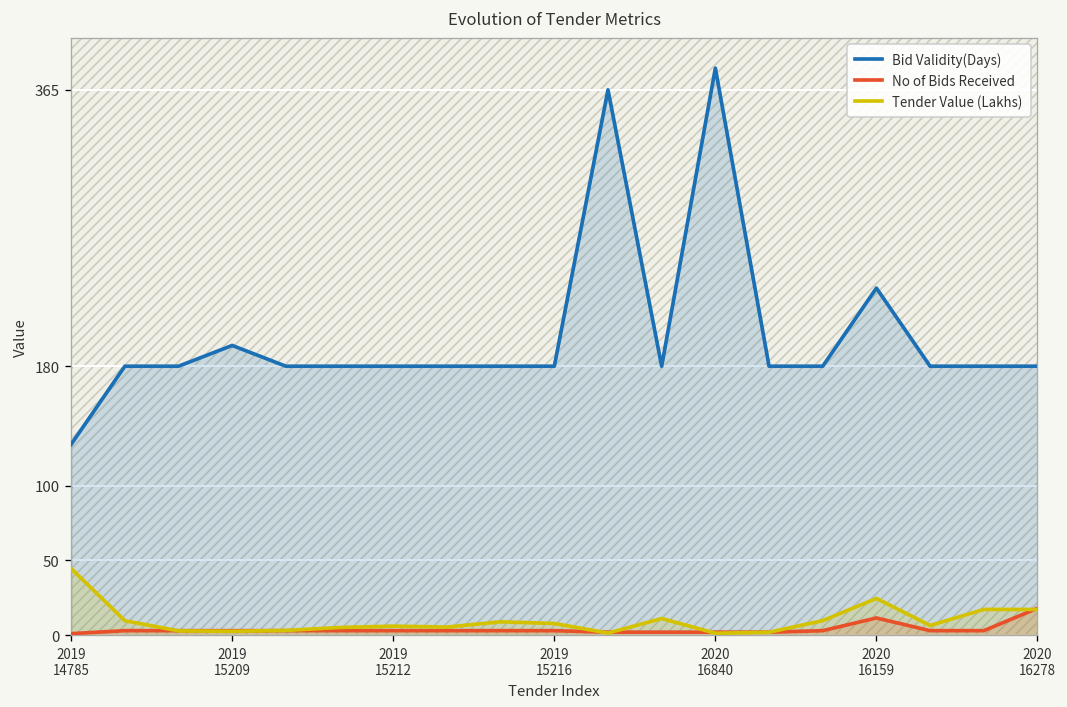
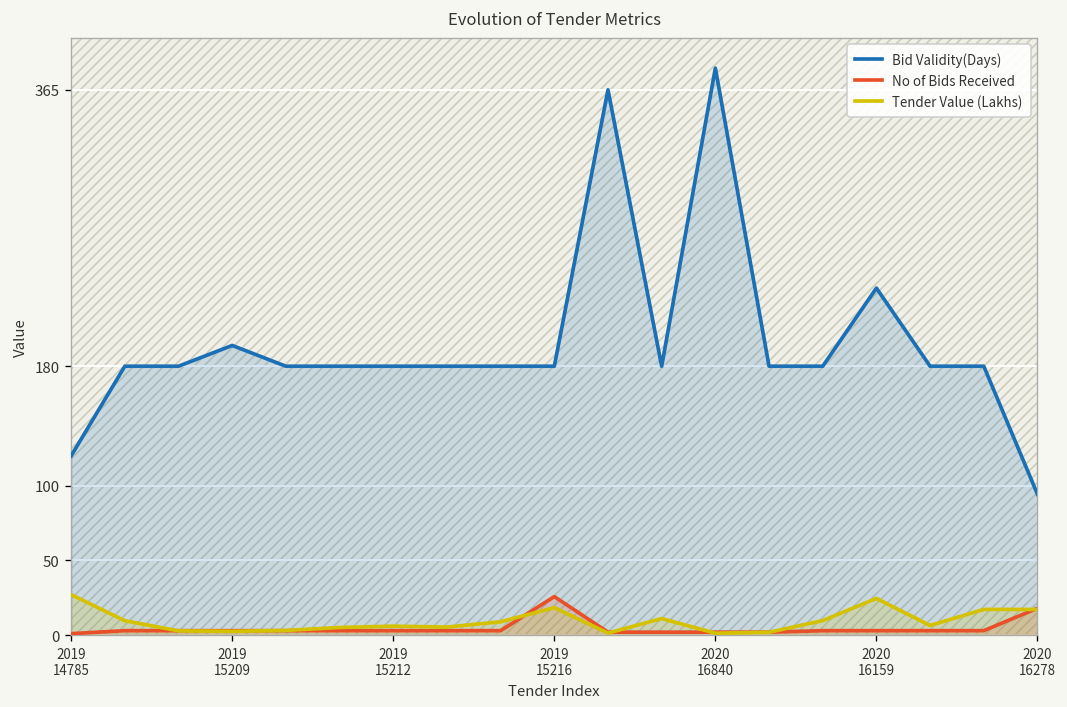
Bid Validity(Days), 2019 14785: 128 -> 120
Tender Value (Lakhs), 2019 14785: 45 -> 27
No of Bids Received, 2019 15216: 3 -> 26
Tender Value (Lakhs), 2019 15216: 8 -> 18
No of Bids Received, 2020 16159: 12 -> 3
Bid Validity(Days), 2020 16278: 180 -> 94
